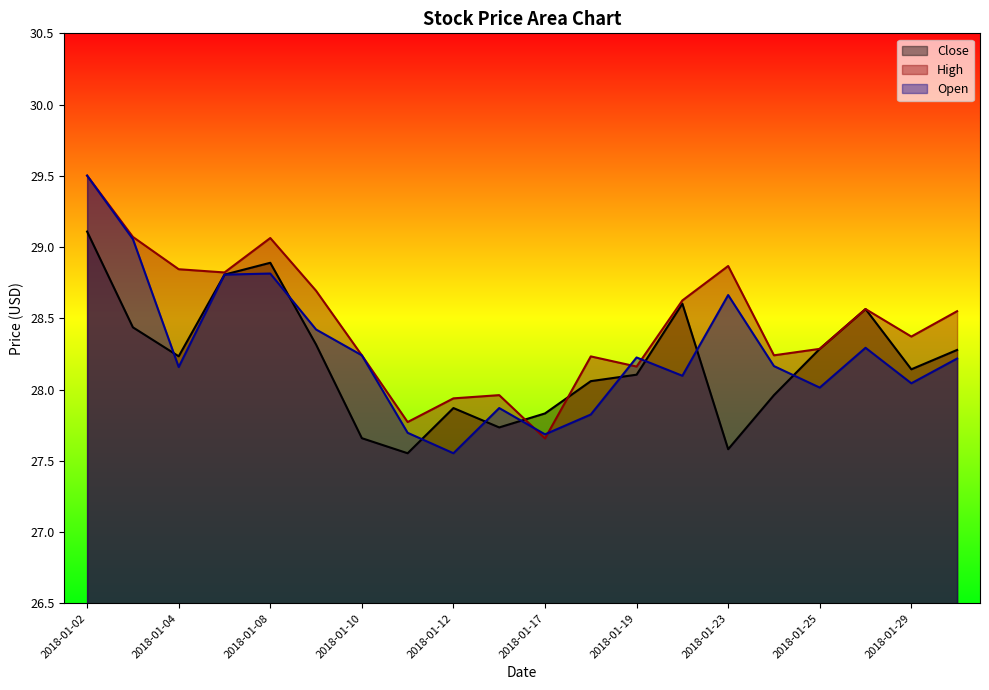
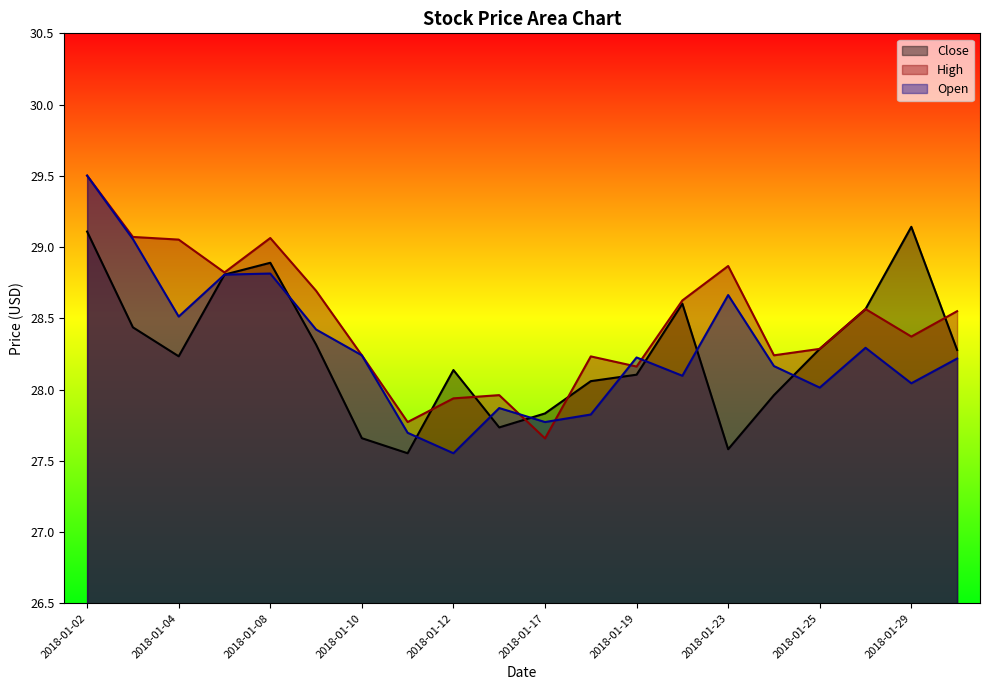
High, 2018-01-04: 28.84 -> 29.05
Open, 2018-01-04: 28.16 -> 28.51
Close, 2018-01-12: 27.87 -> 28.14
Open, 2018-01-17: 27.69 -> 27.77
Close, 2018-01-29: 28.14 -> 29.14
